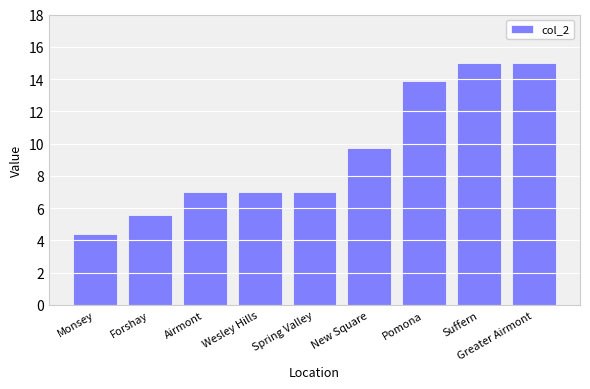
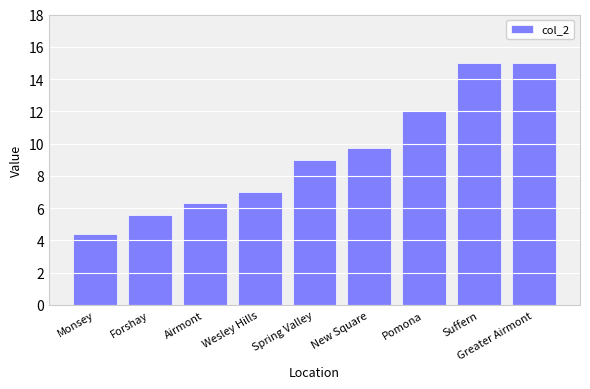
Airmont: 7.0 -> 6.3
Spring Valley: 7 -> 9
Pomona: 13.9 -> 12.0
